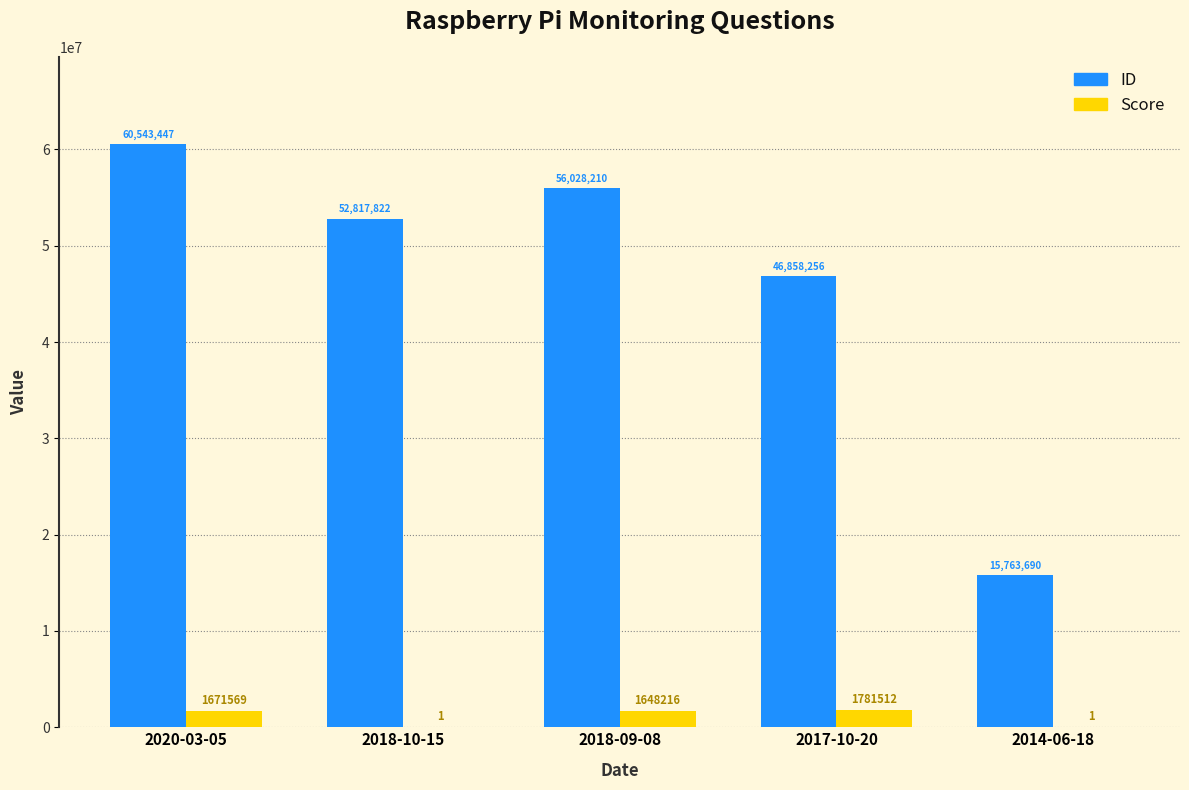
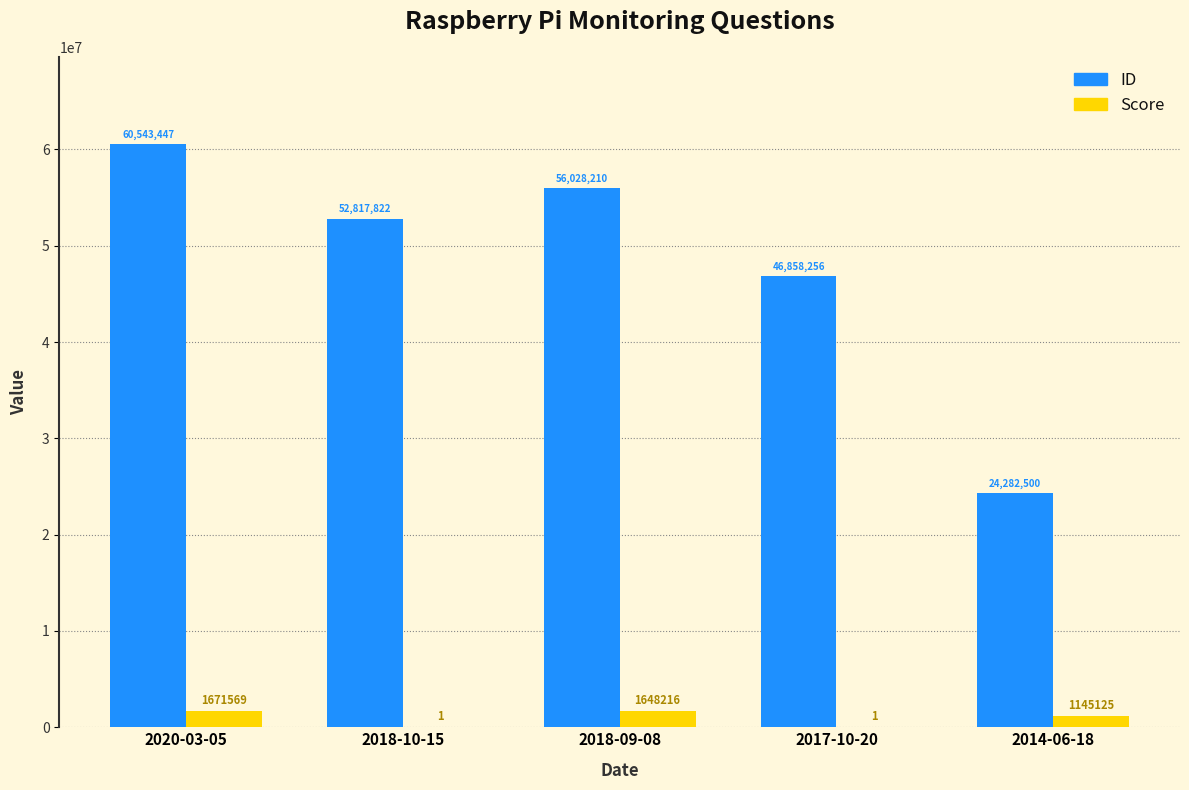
Score, 2017-10-20: 1781512 -> 1
ID, 2014-06-18: 15,763,690 -> 24,282,500
Score, 2014-06-18: 1 -> 1145125
